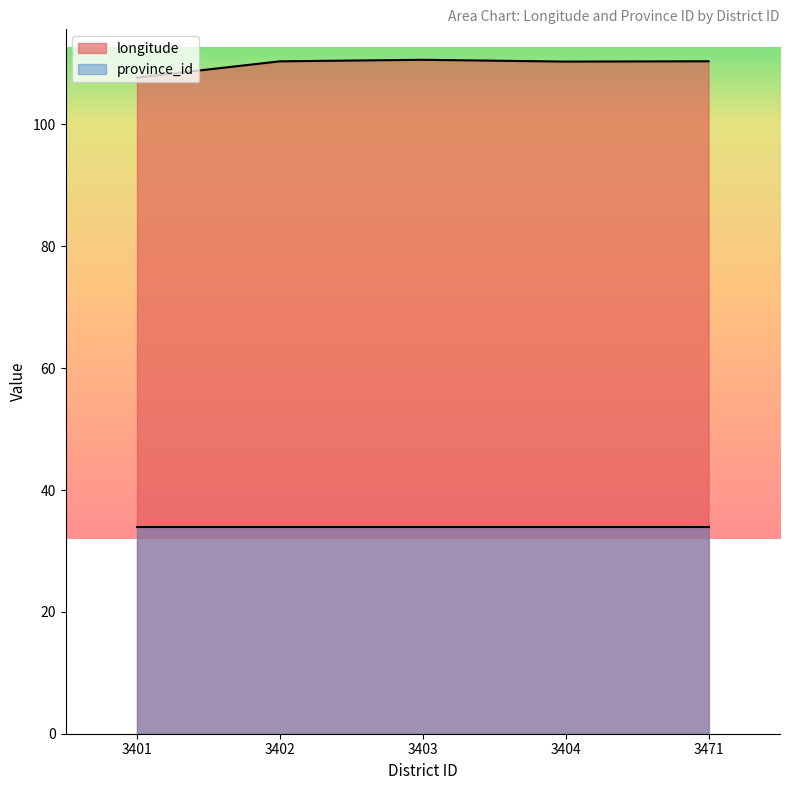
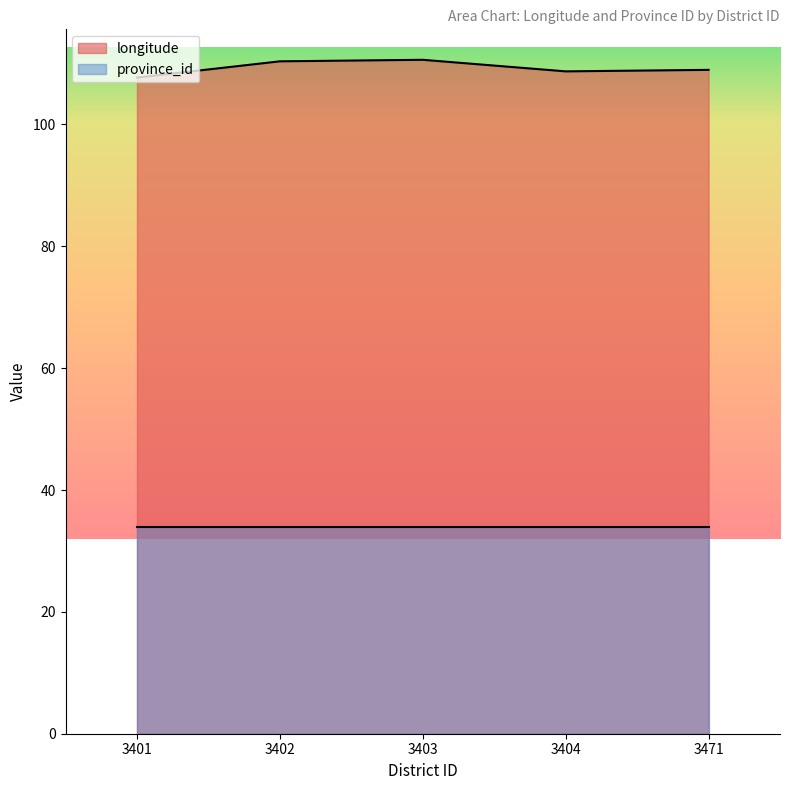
longitude, 3404: 110 -> 109
longitude, 3471: 110 -> 109
